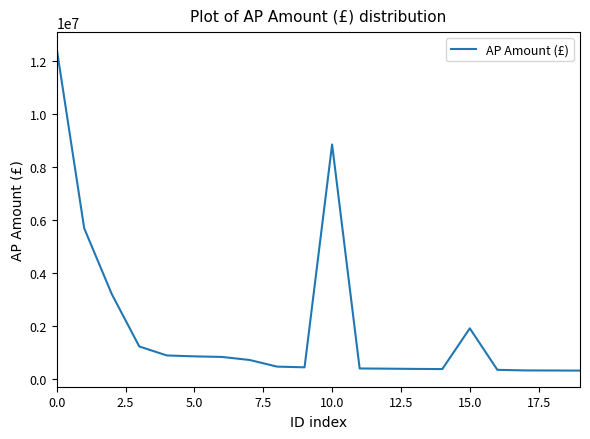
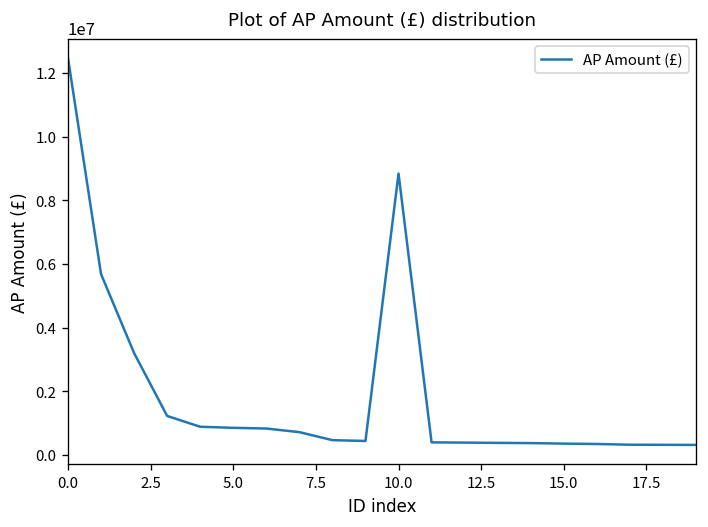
15.0: 1900000 -> 400000
